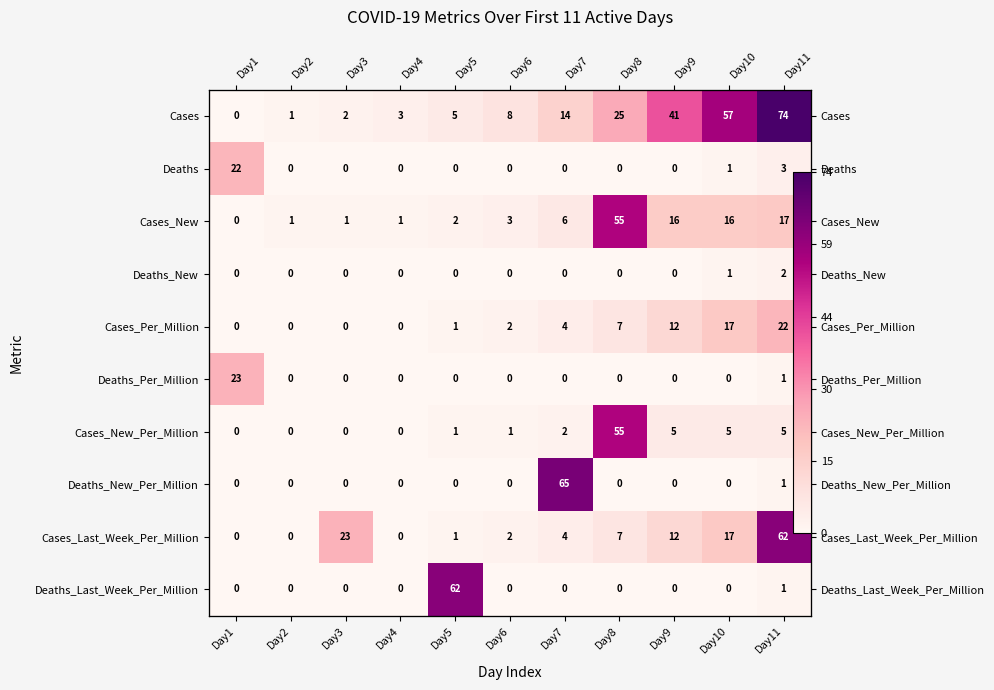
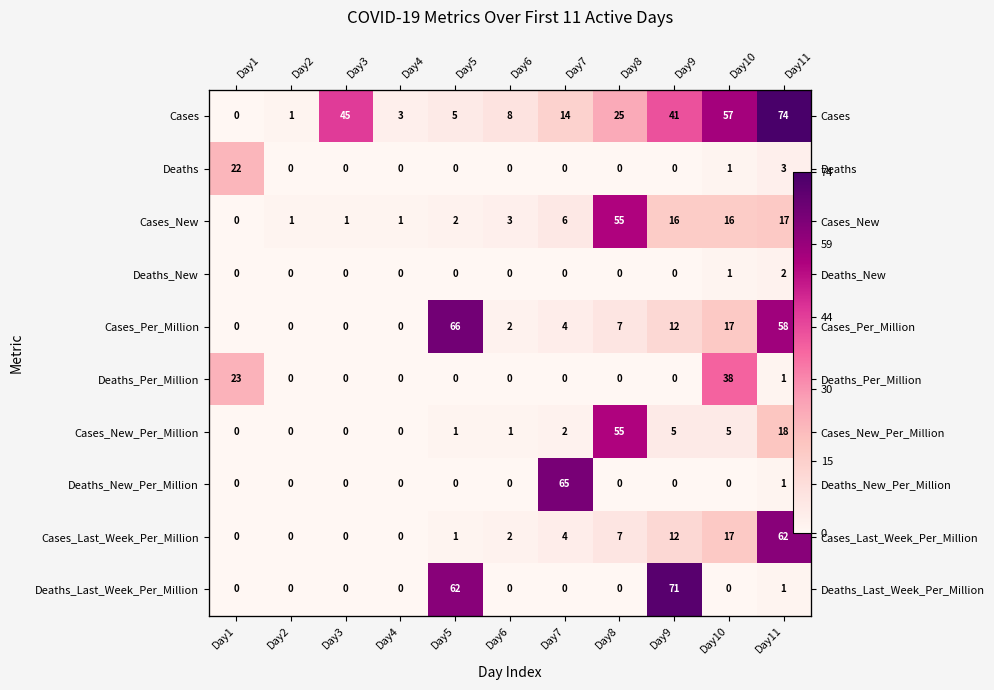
Cases, Day3: 2 -> 45
Cases_Per_Million, Day5: 1 -> 66
Cases_Per_Million, Day11: 22 -> 58
Deaths_Per_Million, Day10: 0 -> 38
Cases_New_Per_Million, Day11: 5 -> 18
Cases_Last_Week_Per_Million, Day3: 23 -> 0
Deaths_Last_Week_Per_Million, Day9: 0 -> 71
